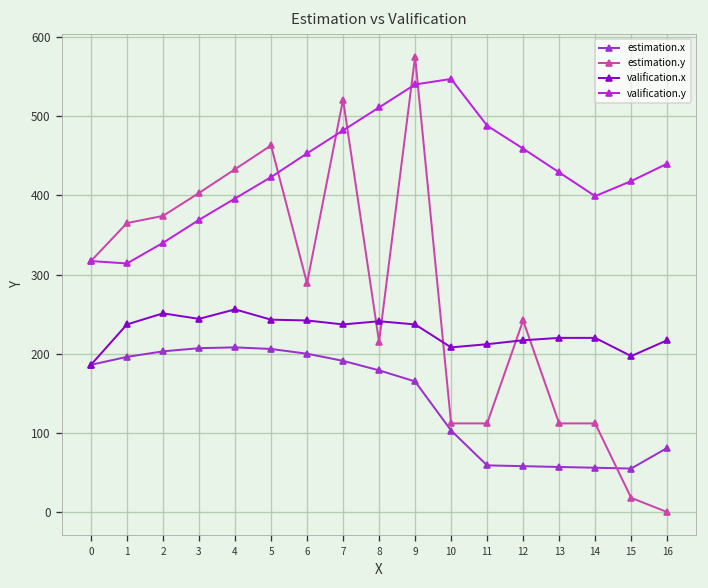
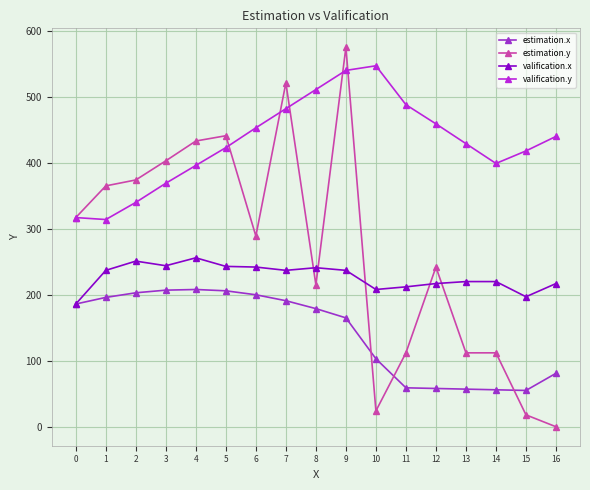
estimation.y, 5: 460 -> 440
estimation.y, 10: 110 -> 20
